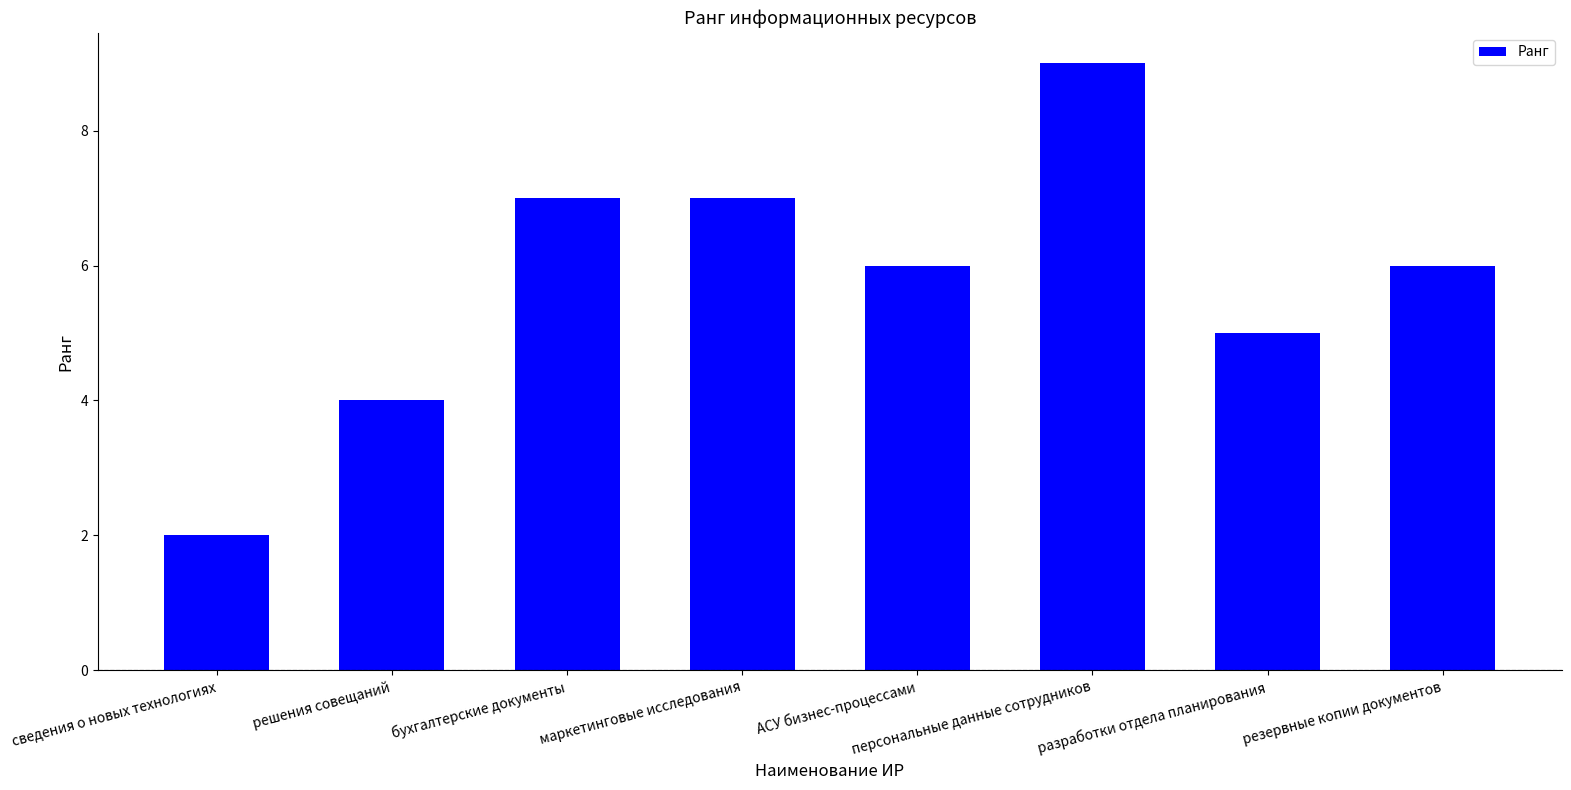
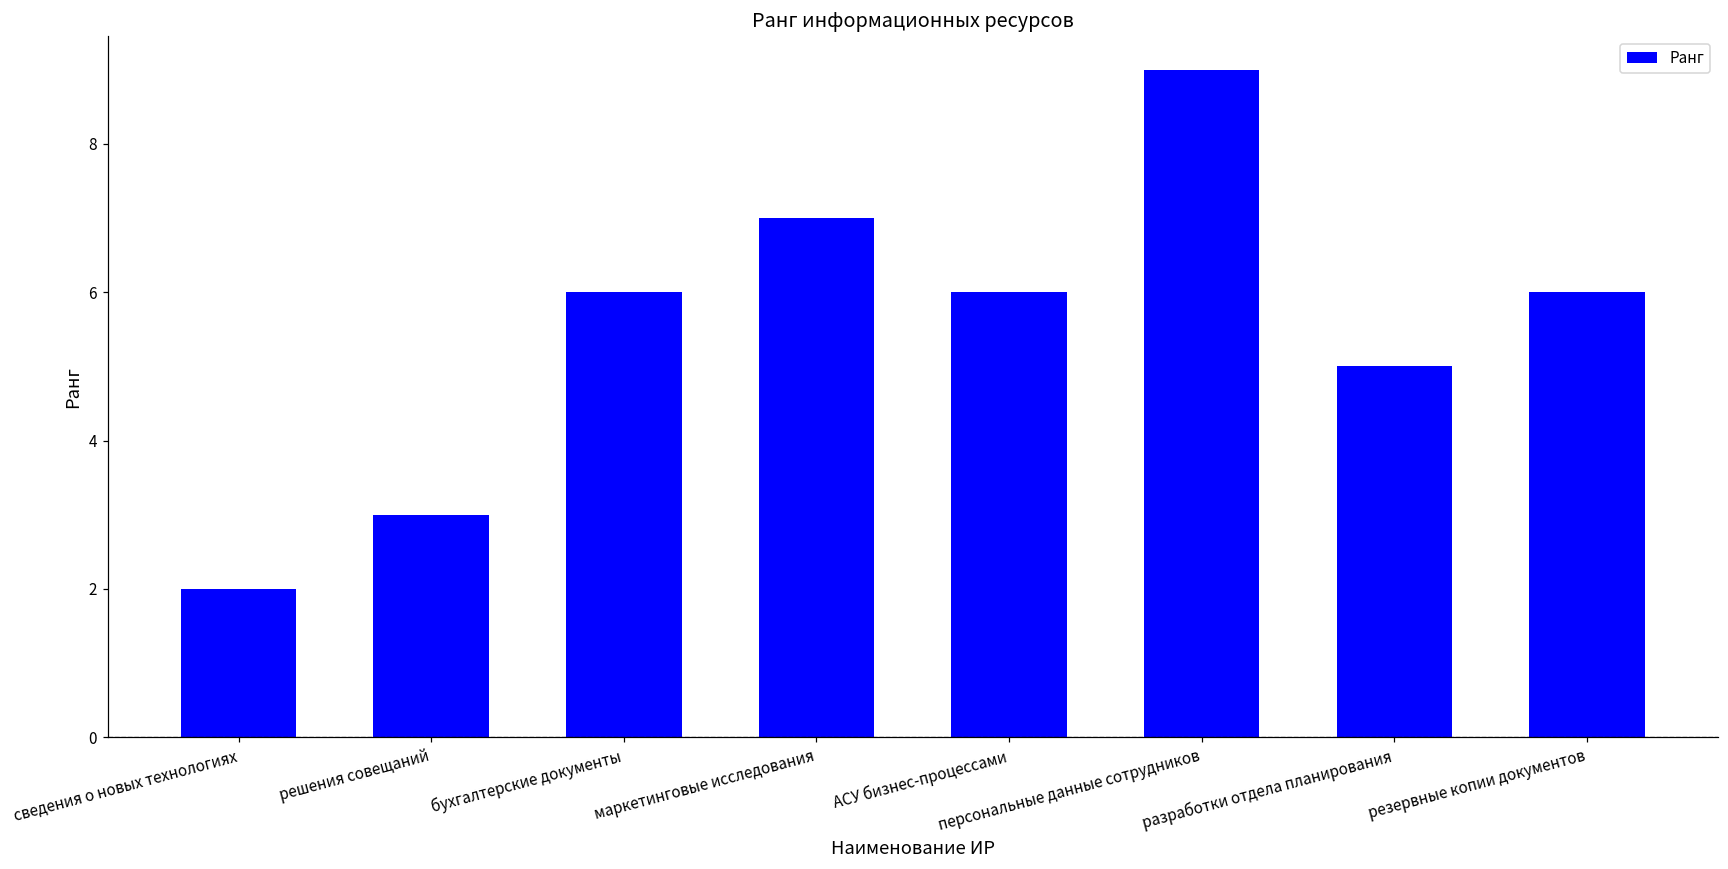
решения совещаний: 4 -> 3
бухгалтерские документы: 7 -> 6
